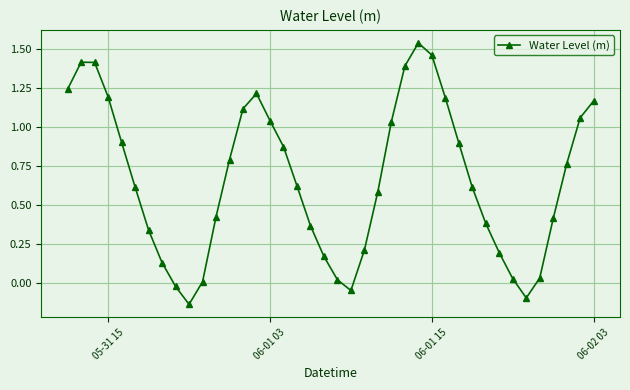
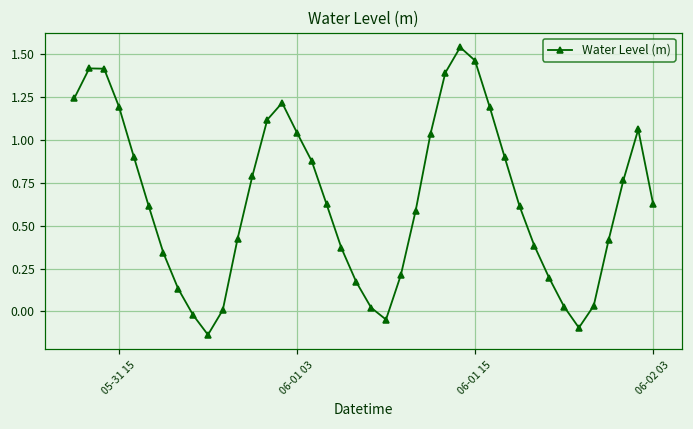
06-02 03: 1.17 -> 0.63
